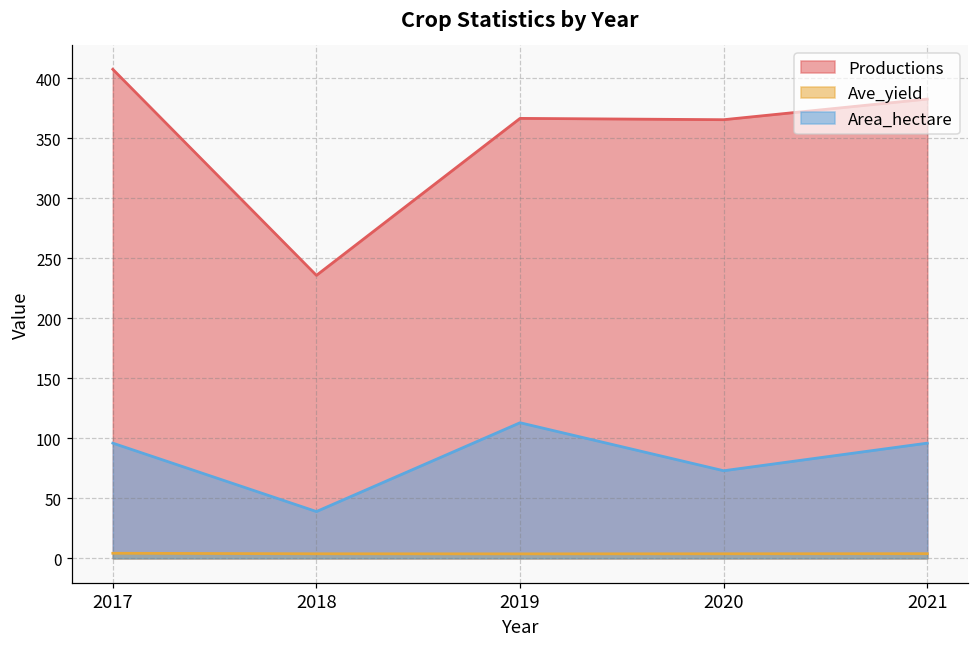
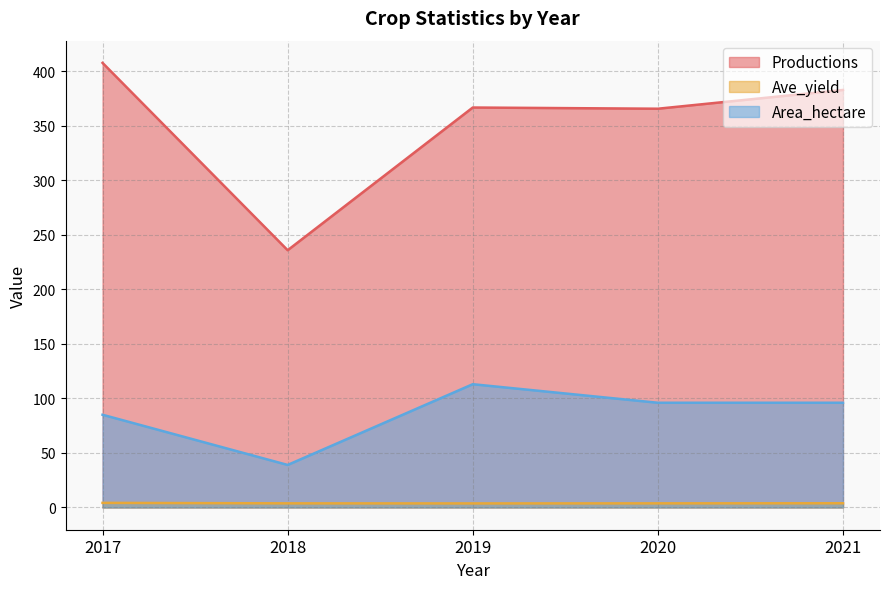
Area_hectare, 2017: 96 -> 85
Area_hectare, 2020: 73 -> 96
